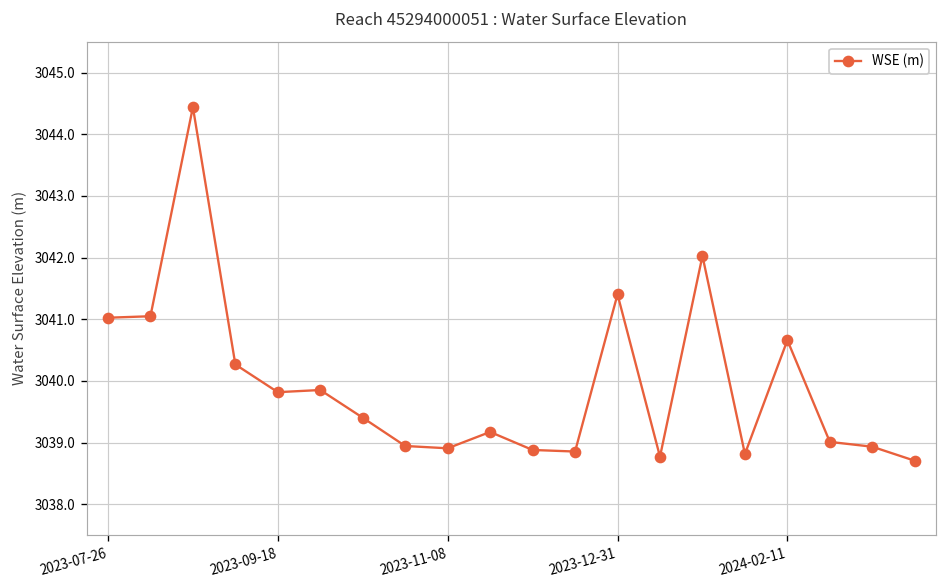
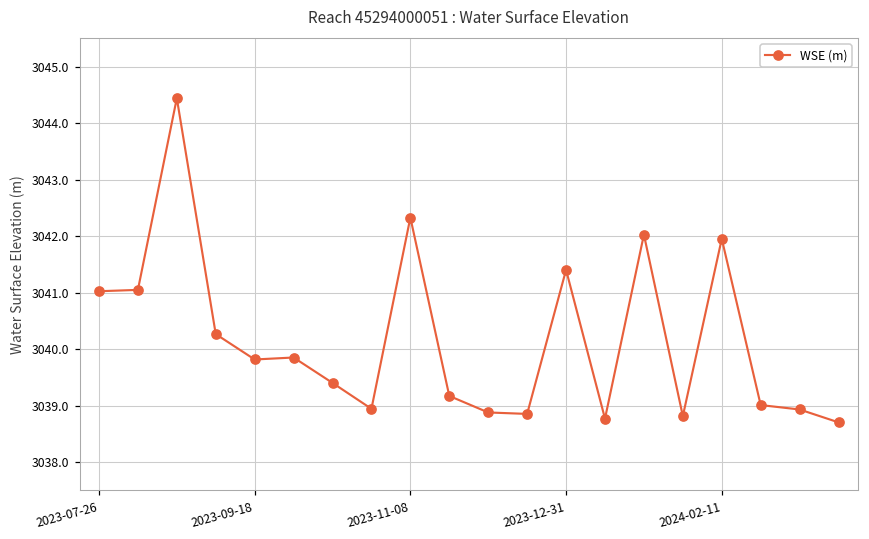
2023-11-08: 3038.9 -> 3042.3
2024-02-11: 3040.7 -> 3042.0
